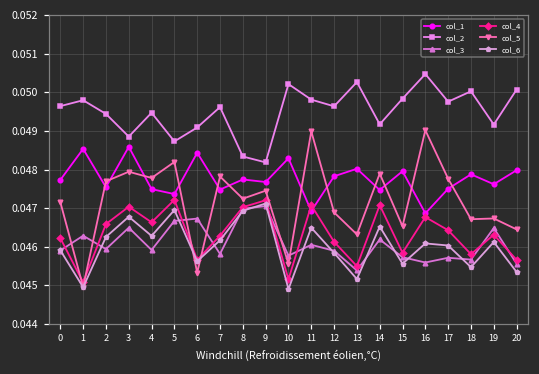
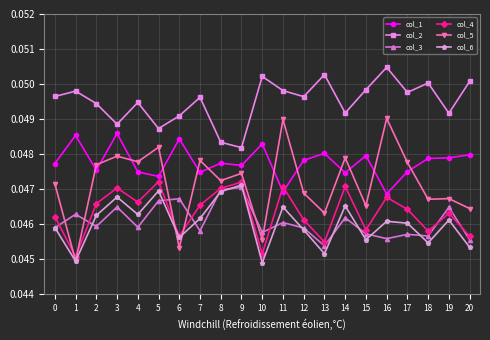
col_4, 7: 0.0463 -> 0.0465
col_1, 19: 0.0476 -> 0.0479
